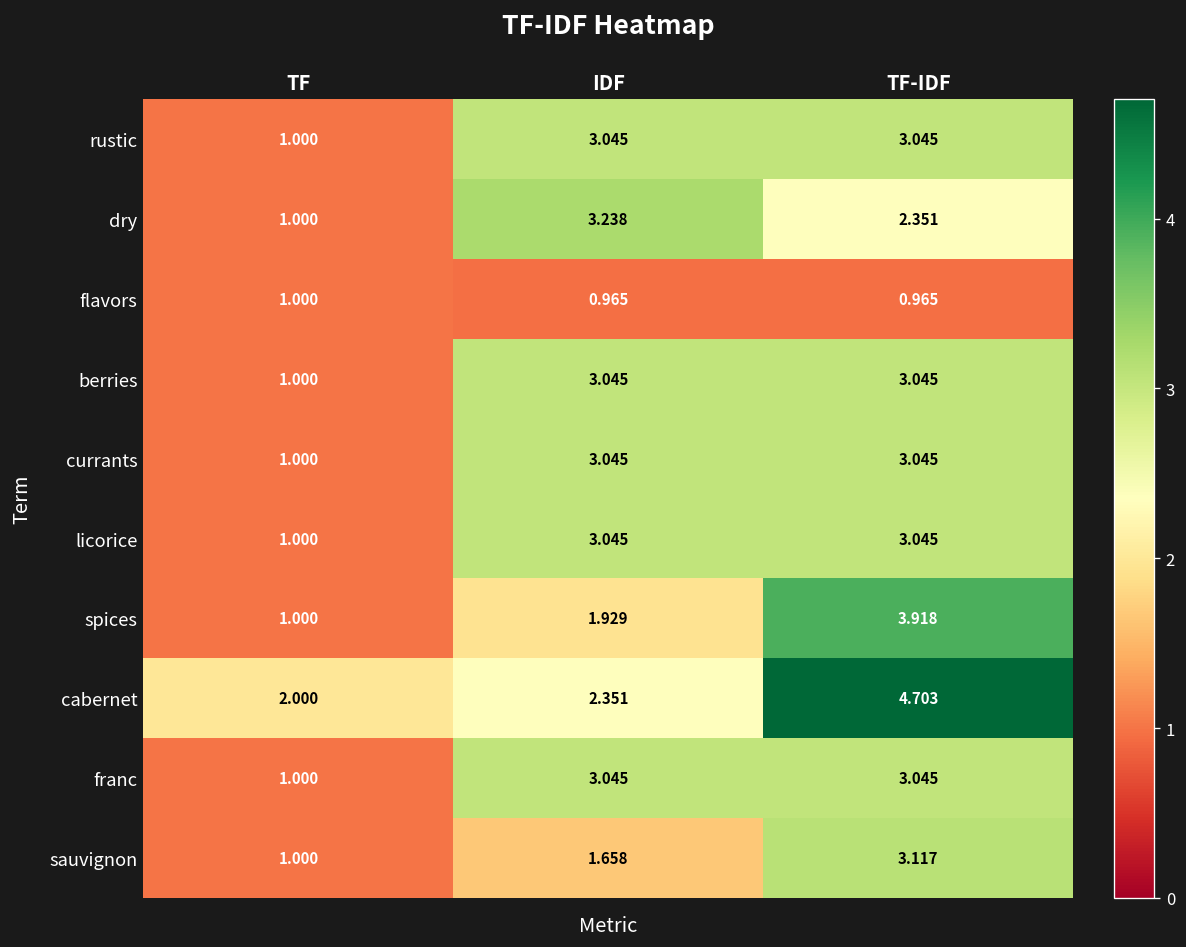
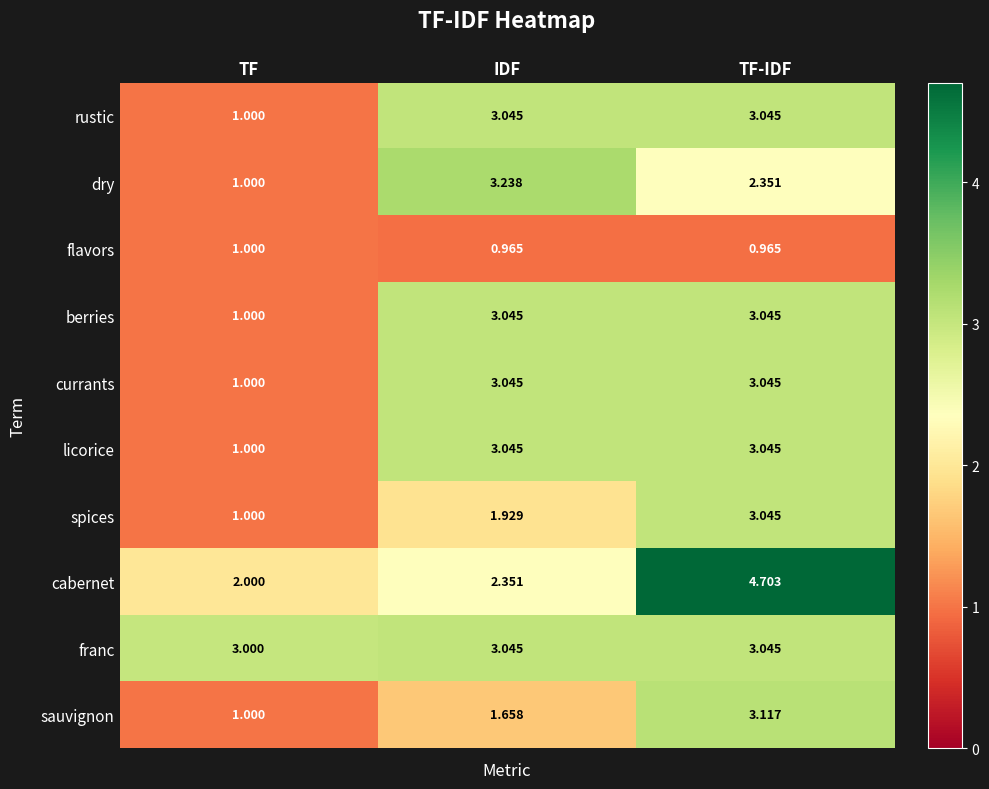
spices, TF-IDF: 3.918 -> 3.045
franc, TF: 1.000 -> 3.000
